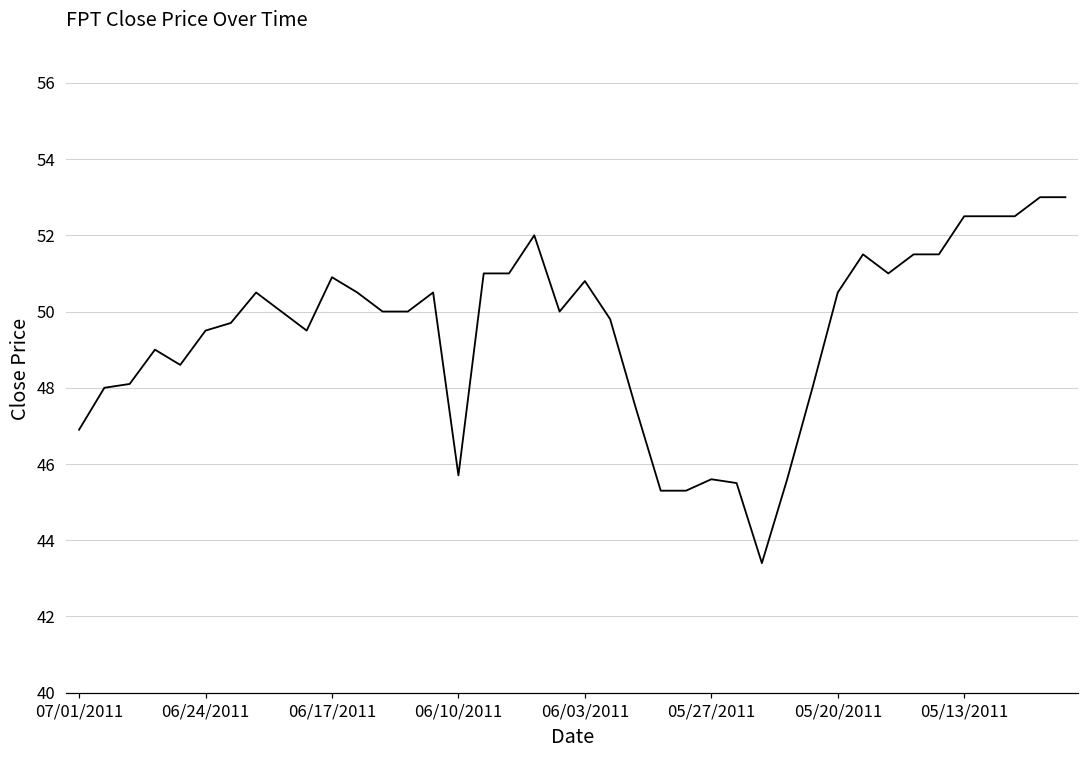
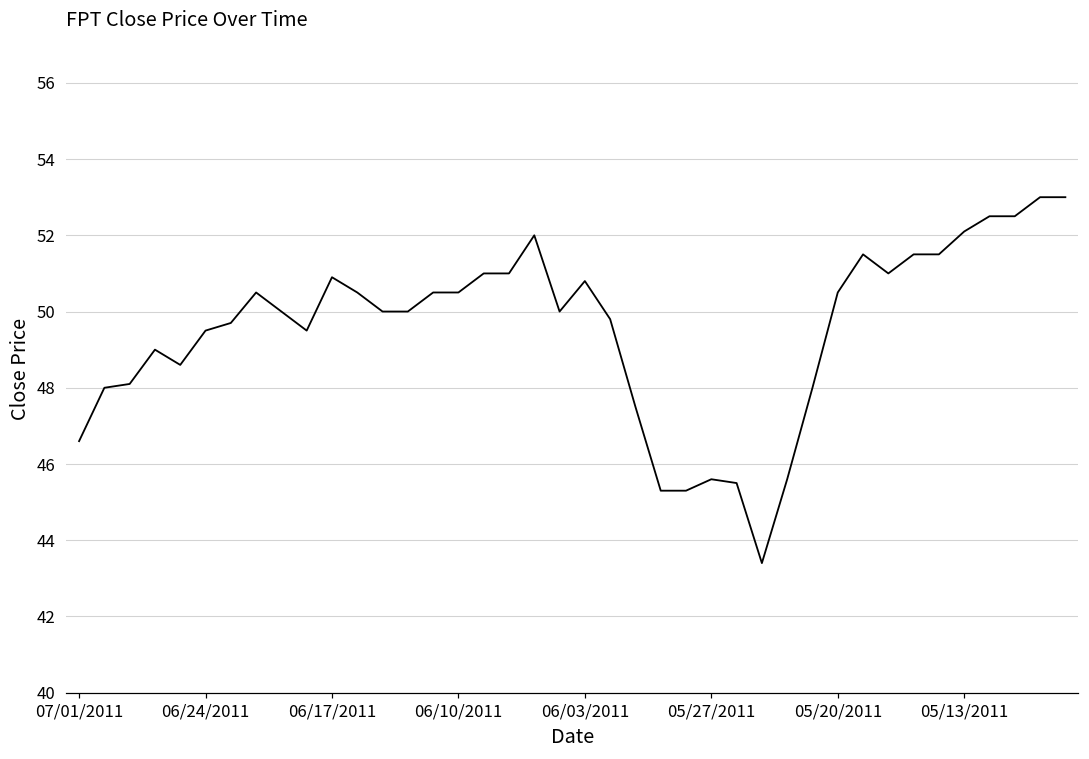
07/01/2011: 46.9 -> 46.6
06/10/2011: 45.7 -> 50.5
05/13/2011: 52.5 -> 52.1
